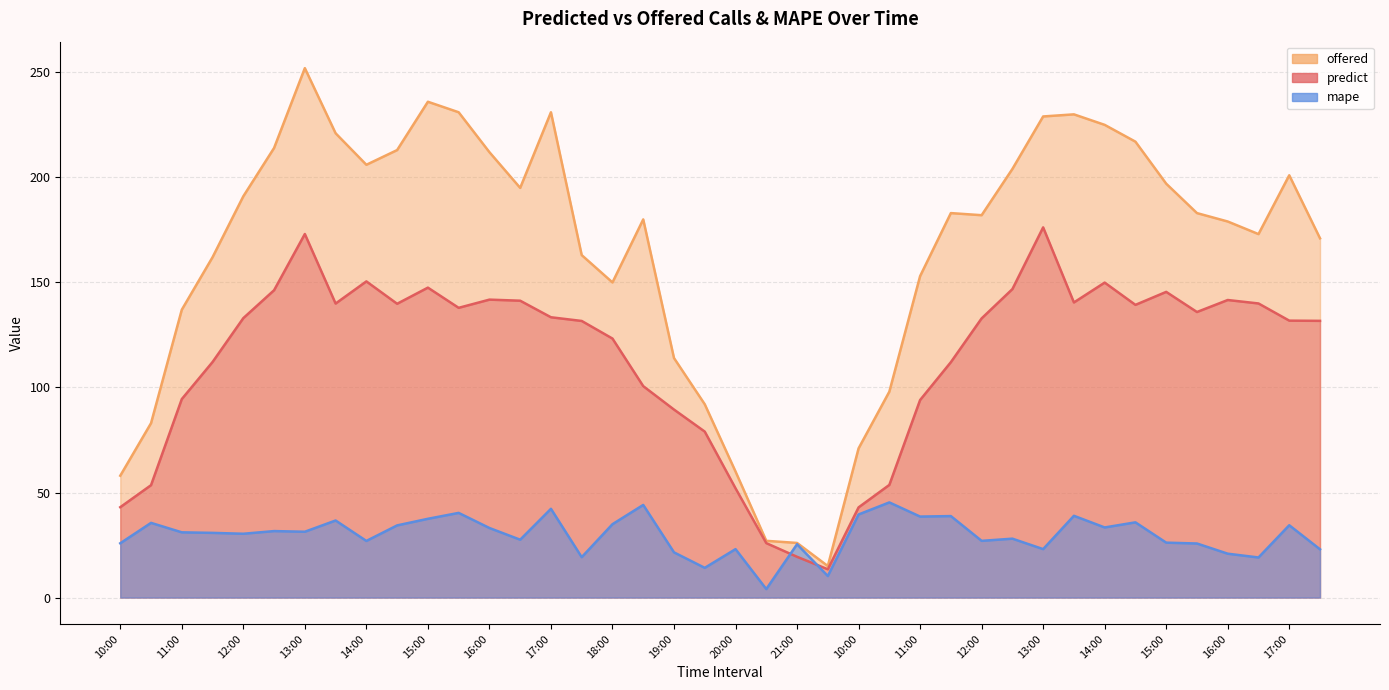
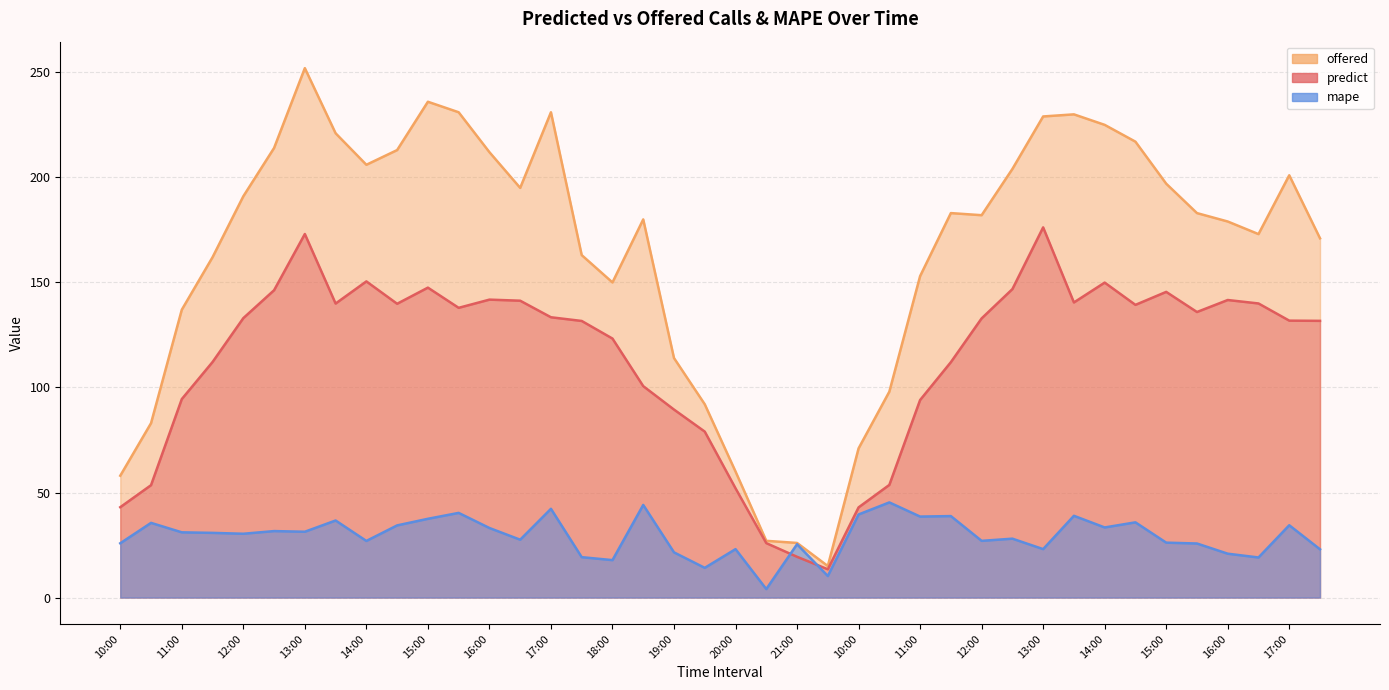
mape, 18:00: 35 -> 18
